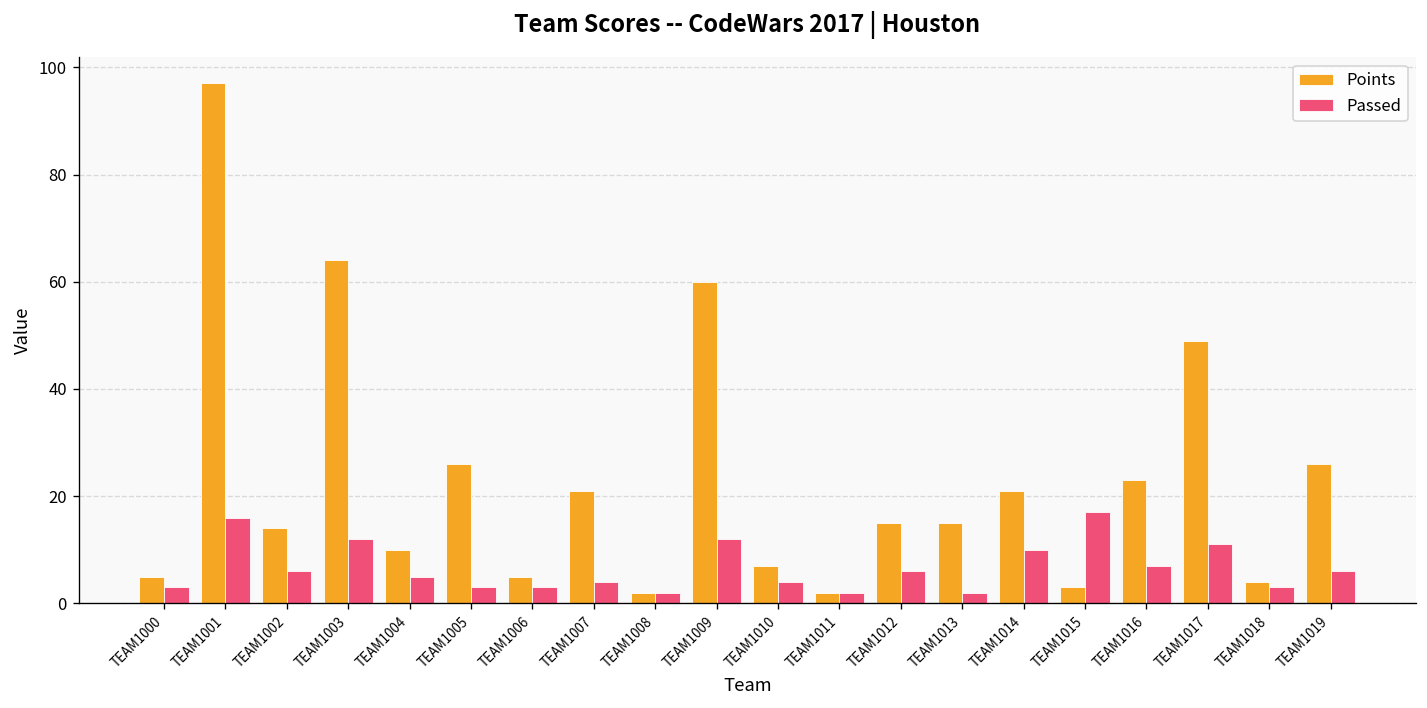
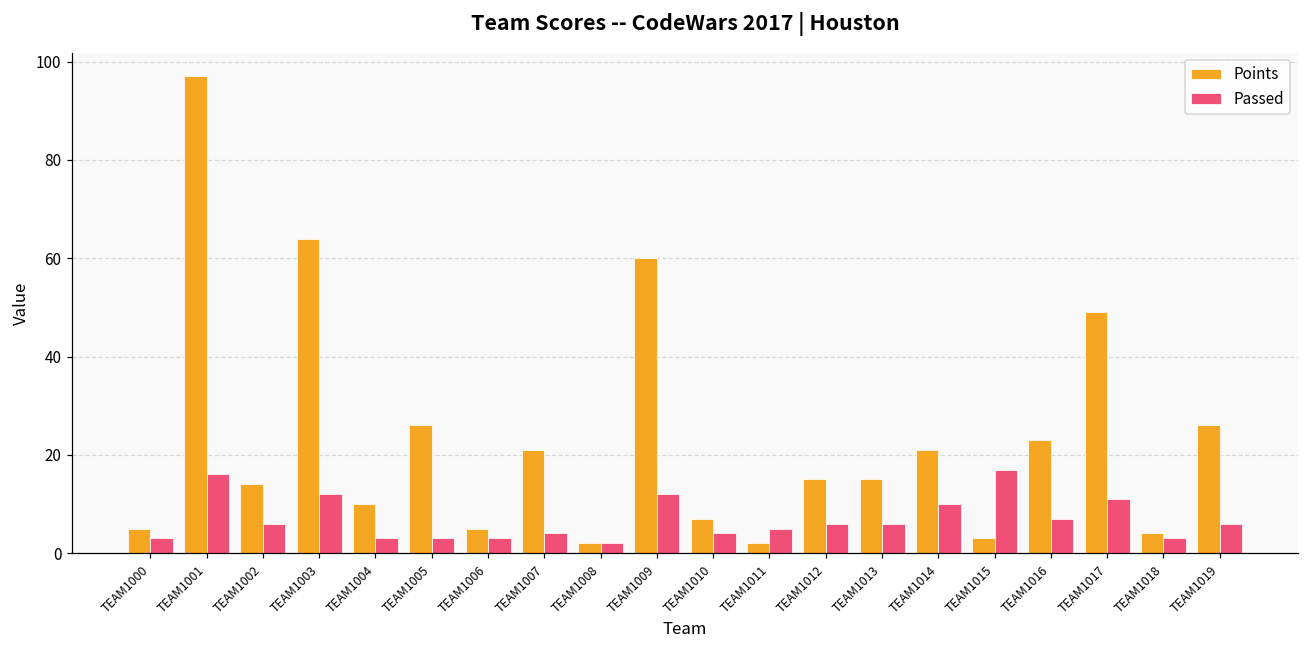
Passed, TEAM1004: 5 -> 3
Passed, TEAM1011: 2 -> 5
Passed, TEAM1013: 2 -> 6
